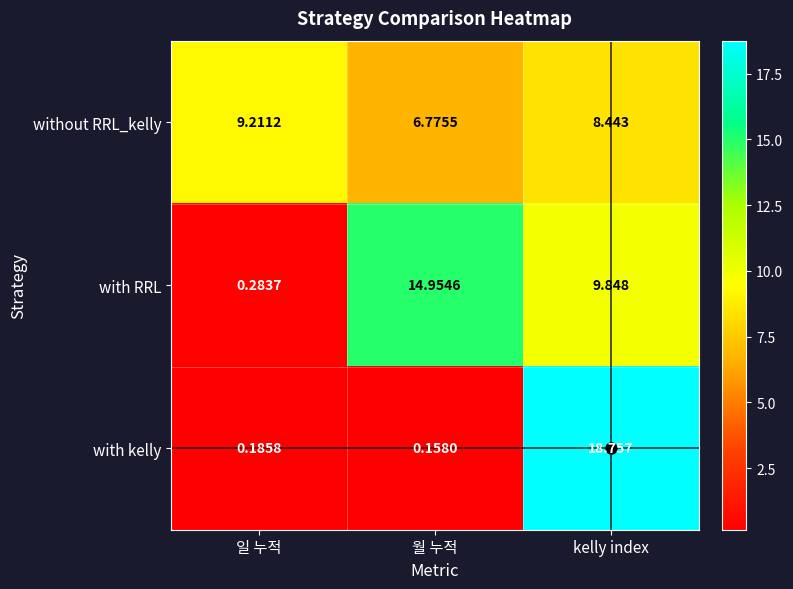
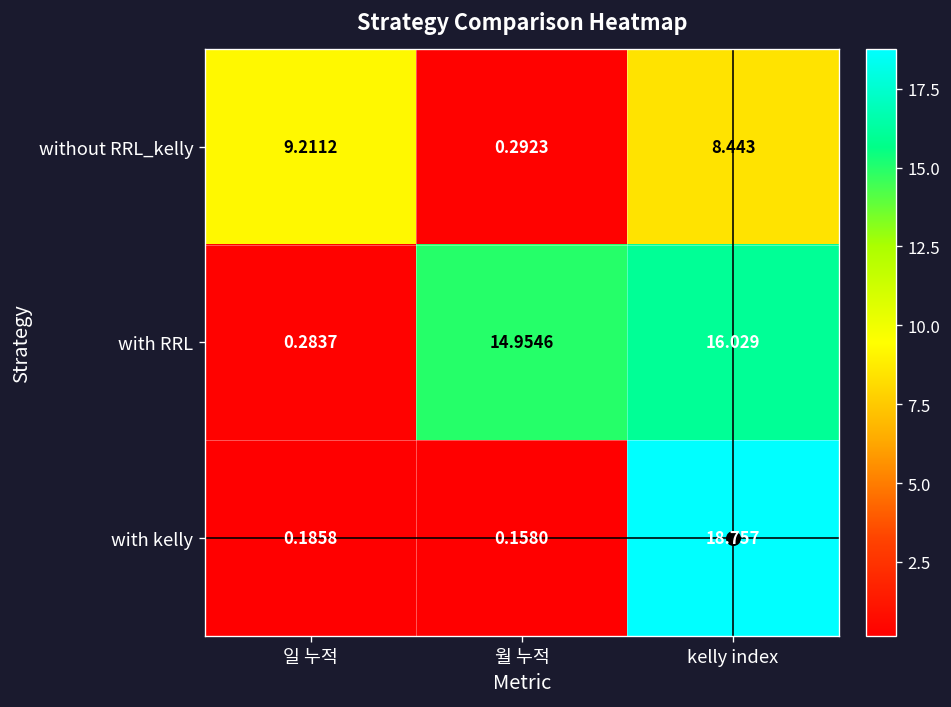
without RRL_kelly, 월 누적: 6.7755 -> 0.2923
with RRL, kelly index: 9.848 -> 16.029
